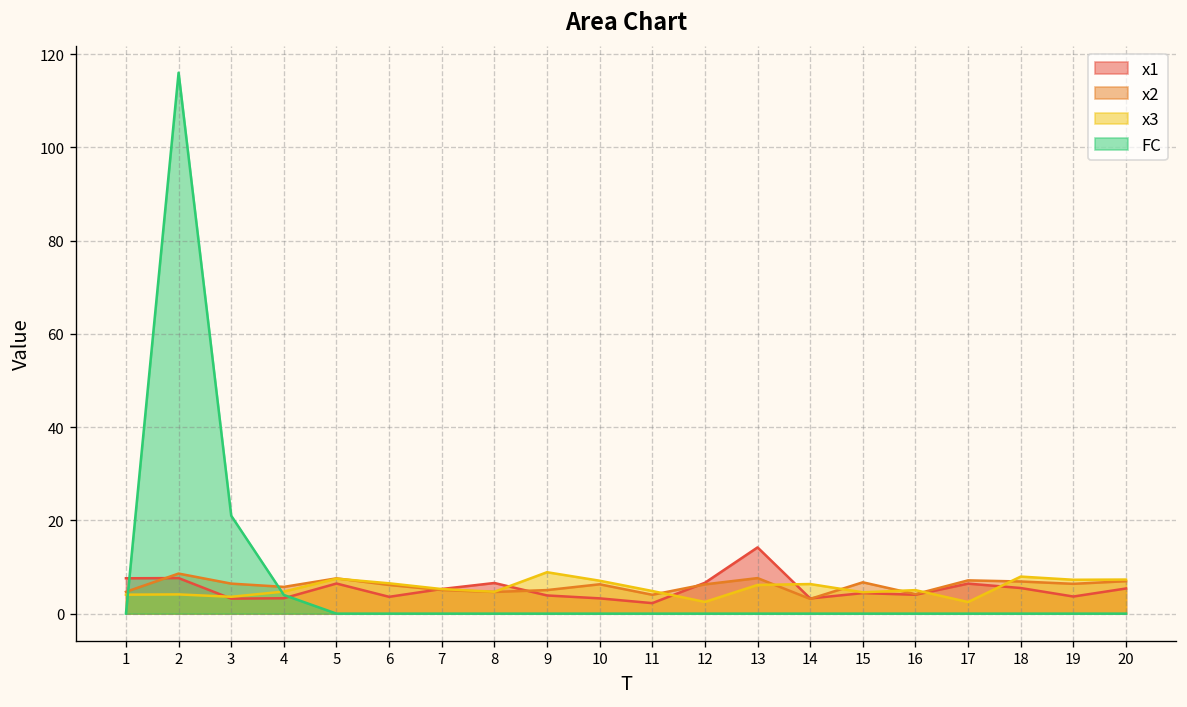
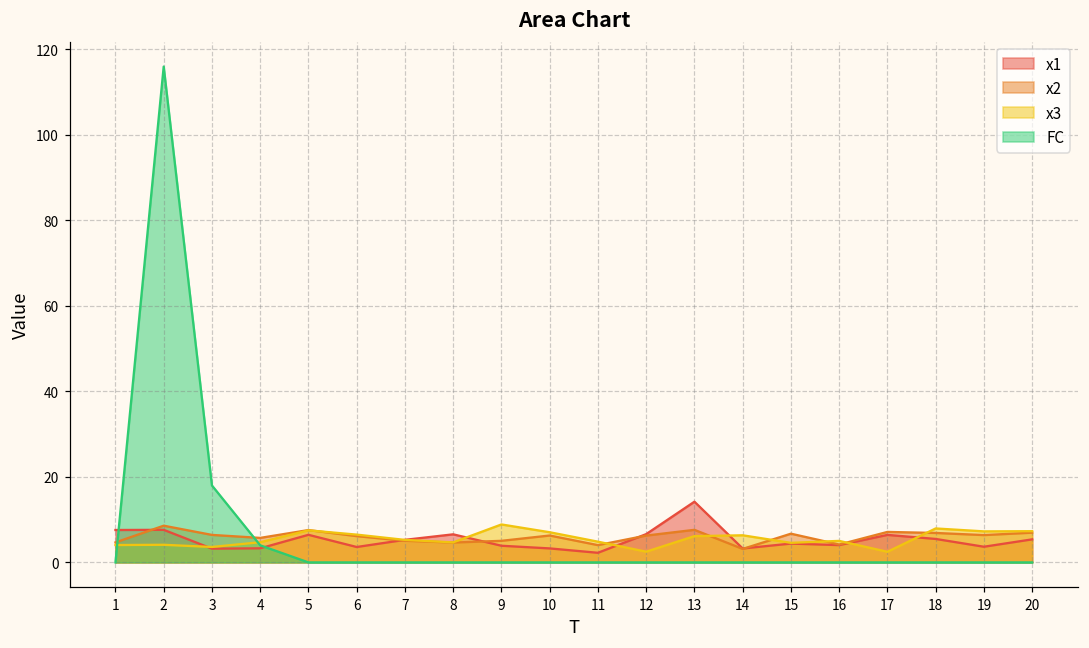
FC, 3: 21 -> 18
